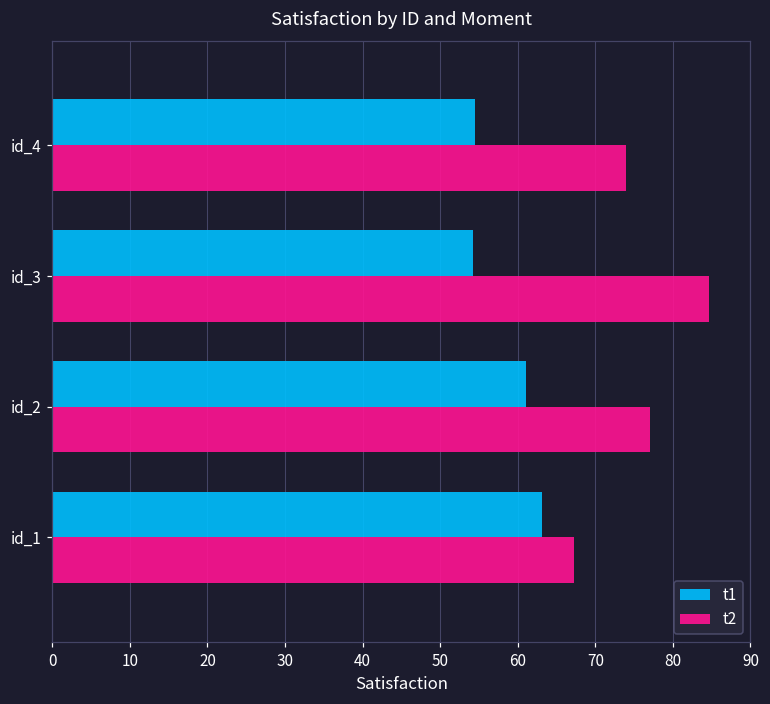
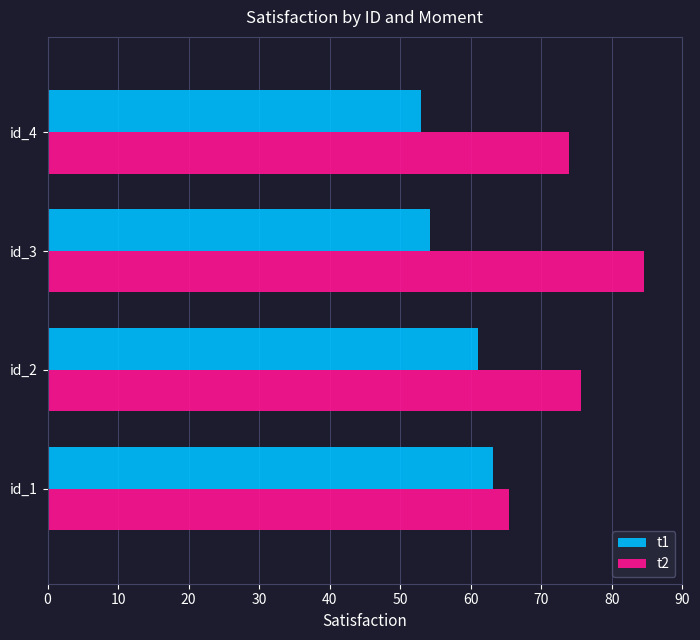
t1, id_4: 55 -> 53
t2, id_2: 77 -> 76
t2, id_1: 67 -> 65
